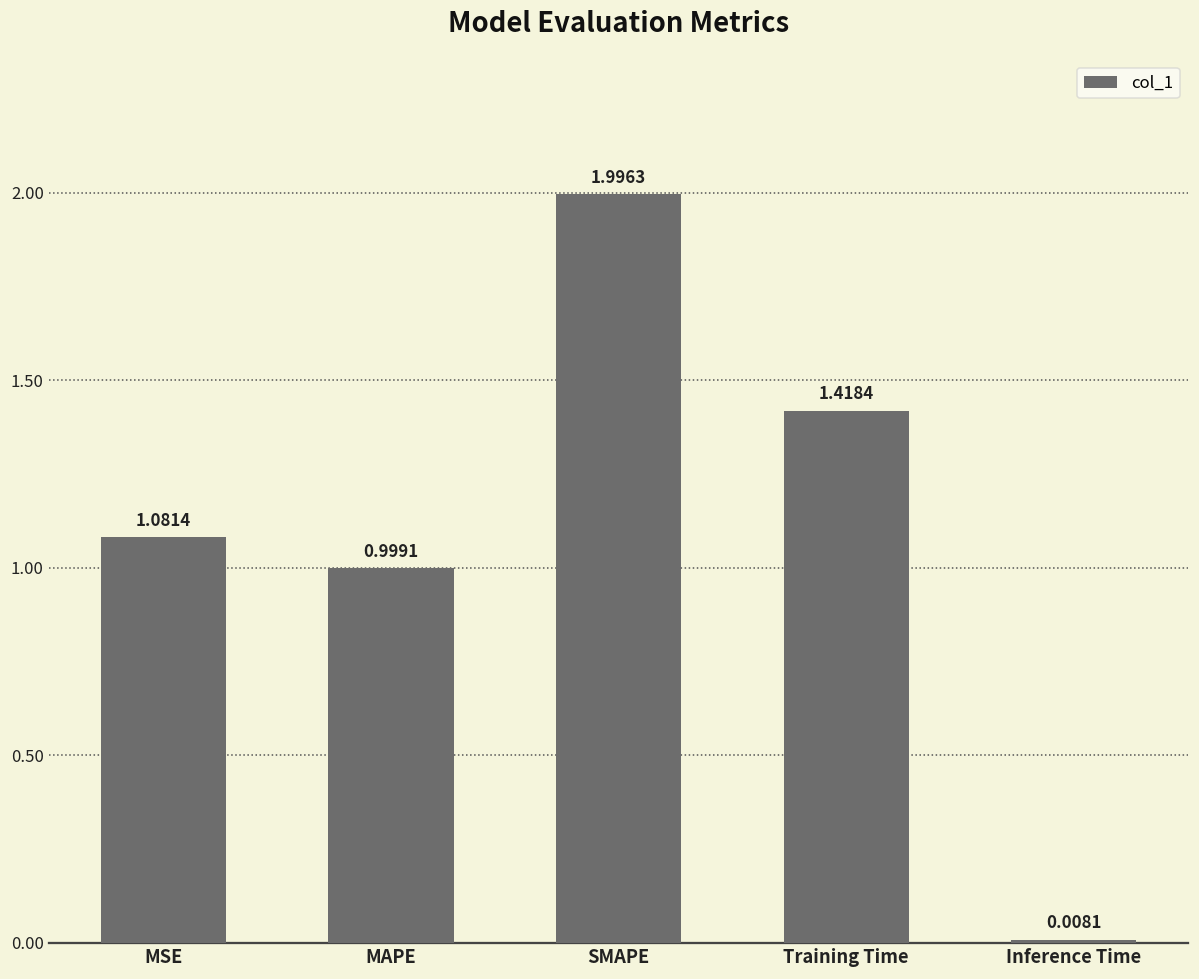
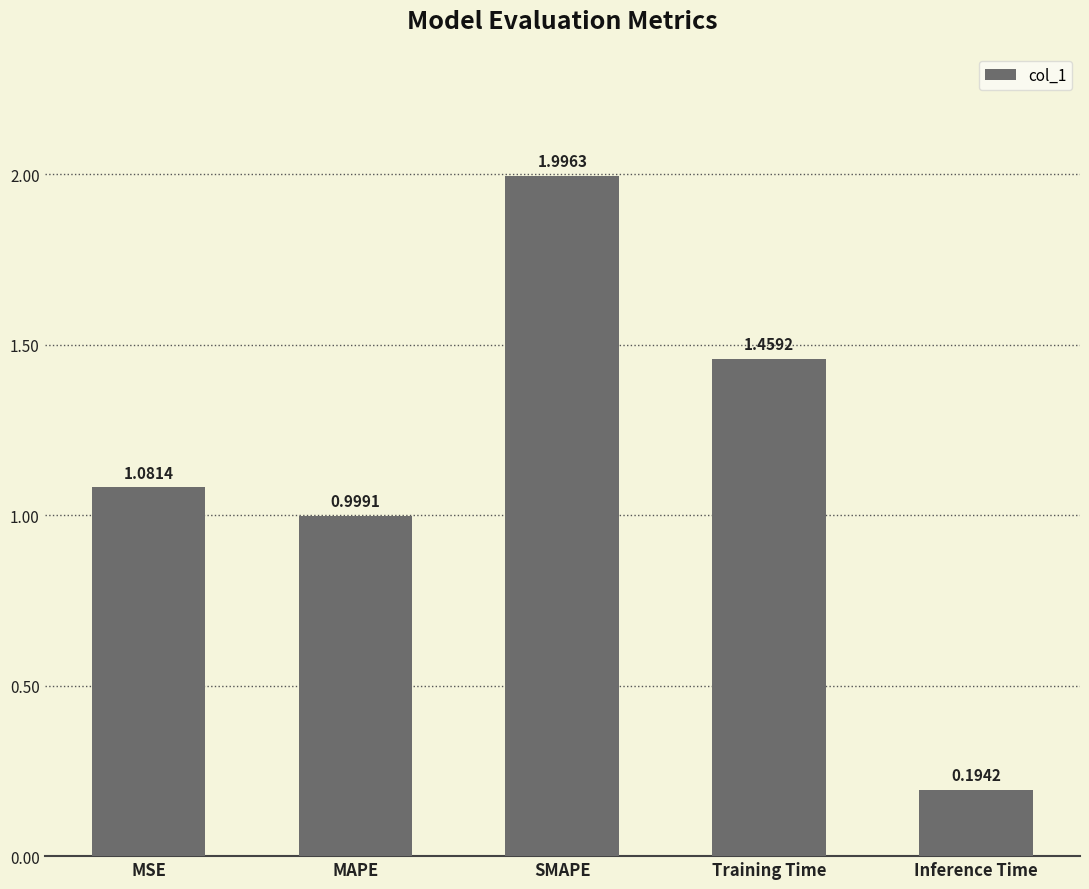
Training Time: 1.4184 -> 1.4592
Inference Time: 0.0081 -> 0.1942
